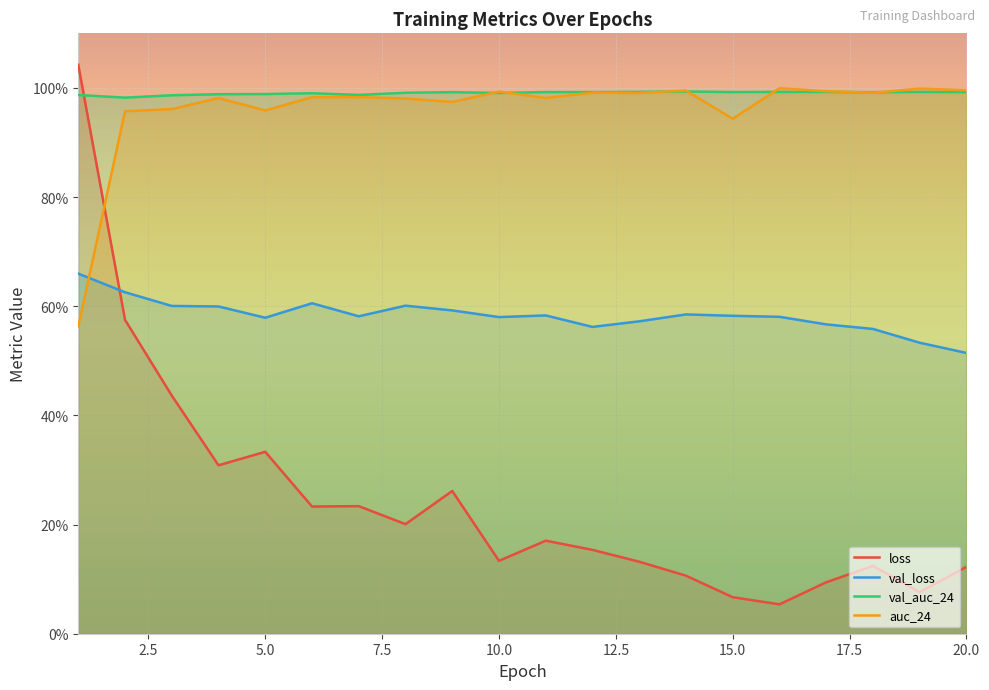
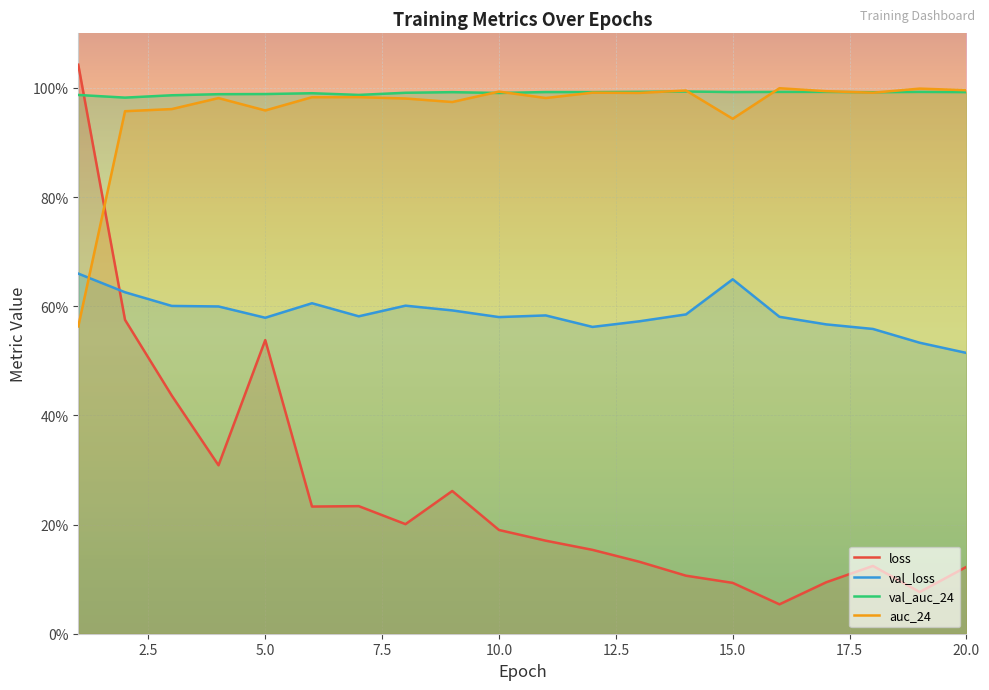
loss, 5.0: 33% -> 54%
loss, 10.0: 13% -> 19%
loss, 15.0: 7% -> 9%
val_loss, 15.0: 58% -> 65%
